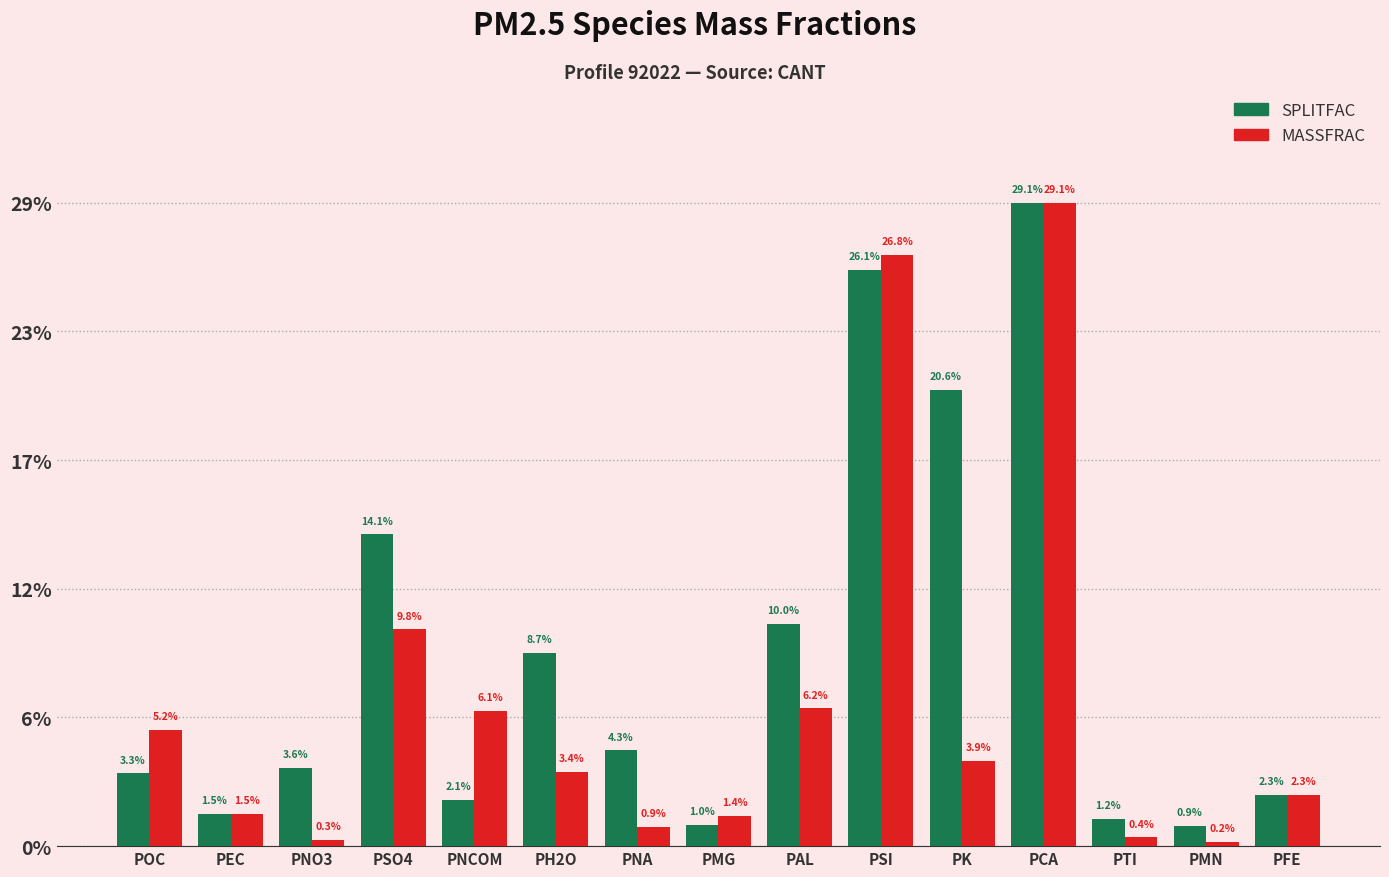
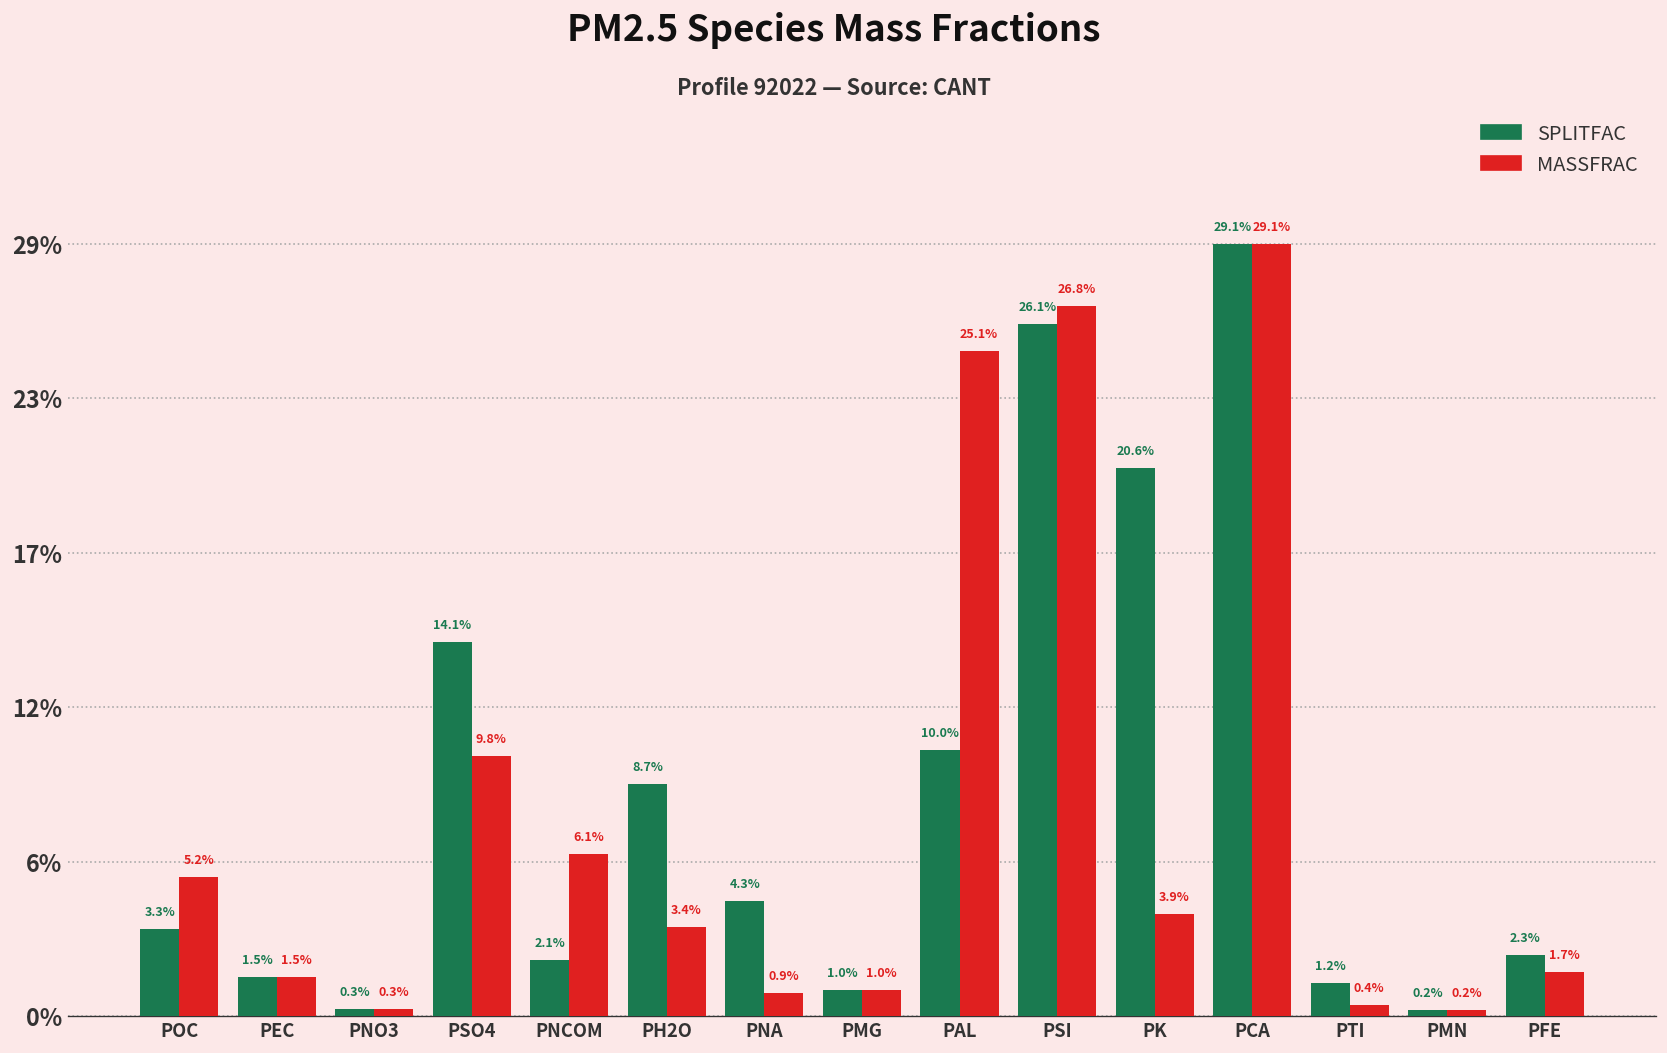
SPLITFAC, PNO3: 3.6% -> 0.3%
MASSFRAC, PMG: 1.4% -> 1.0%
MASSFRAC, PAL: 6.2% -> 25.1%
SPLITFAC, PMN: 0.9% -> 0.2%
MASSFRAC, PFE: 2.3% -> 1.7%
